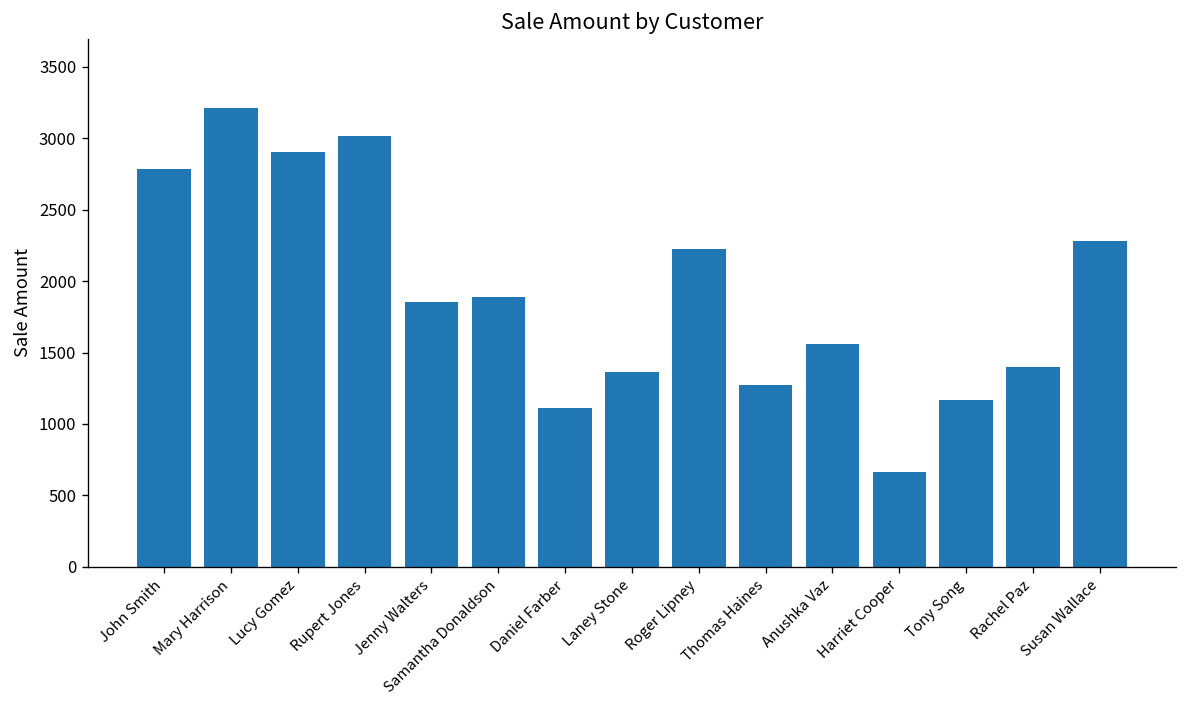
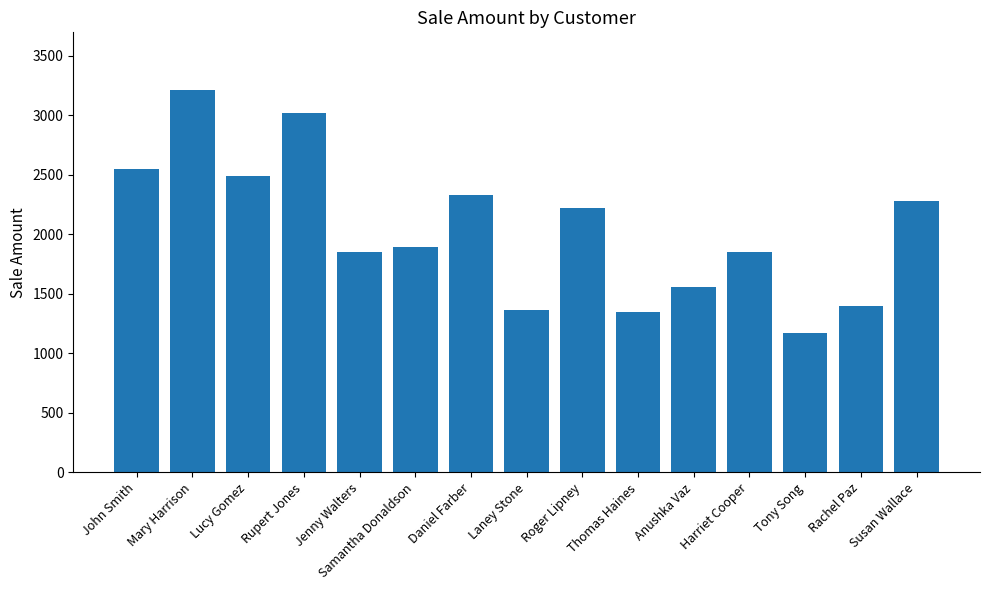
John Smith: 2780 -> 2550
Lucy Gomez: 2900 -> 2490
Daniel Farber: 1120 -> 2330
Thomas Haines: 1280 -> 1350
Harriet Cooper: 670 -> 1850
